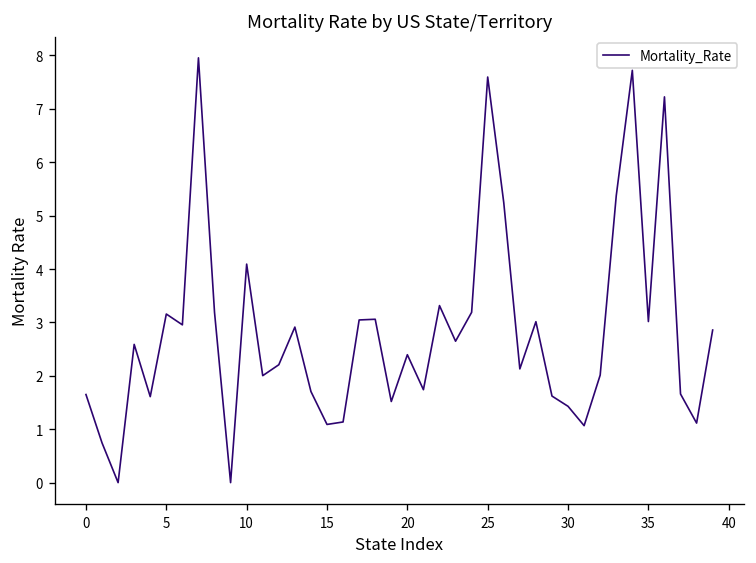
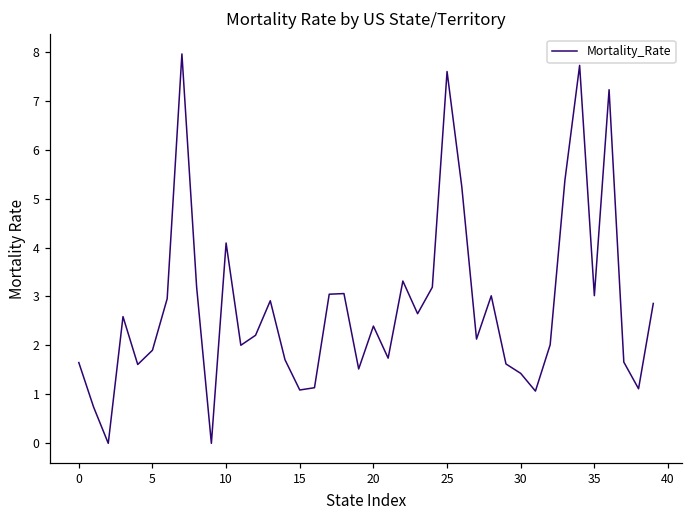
5: 3.2 -> 1.9
